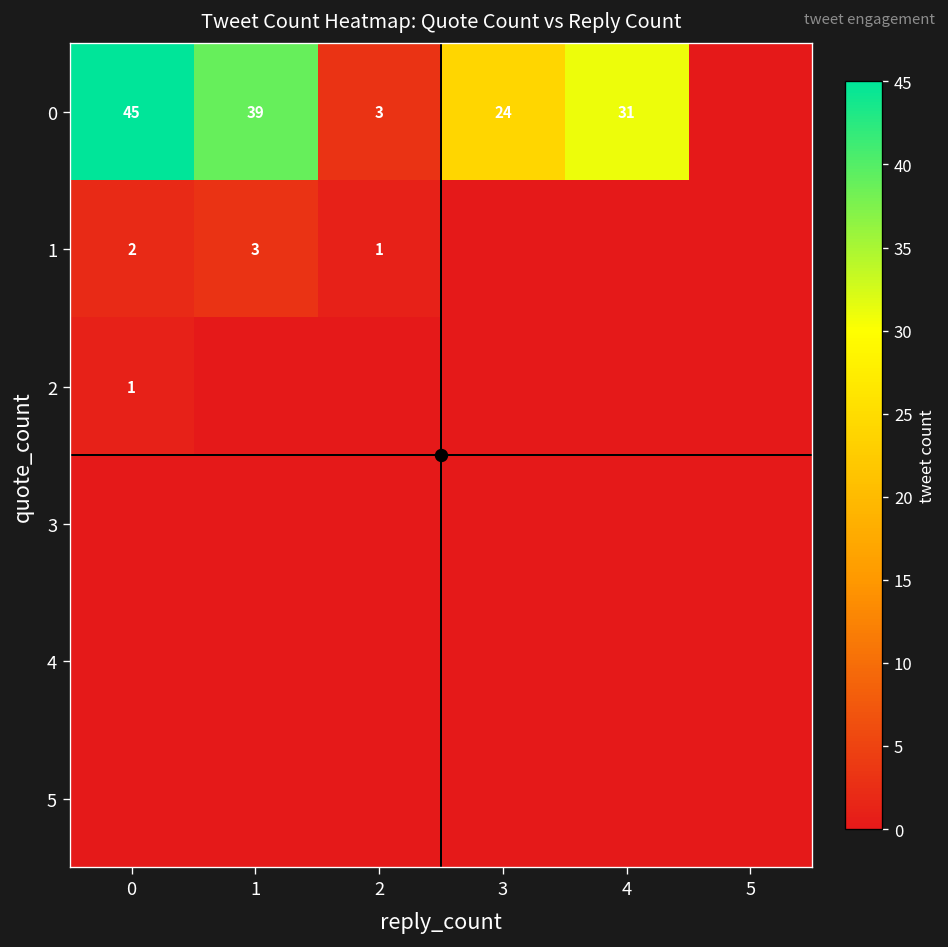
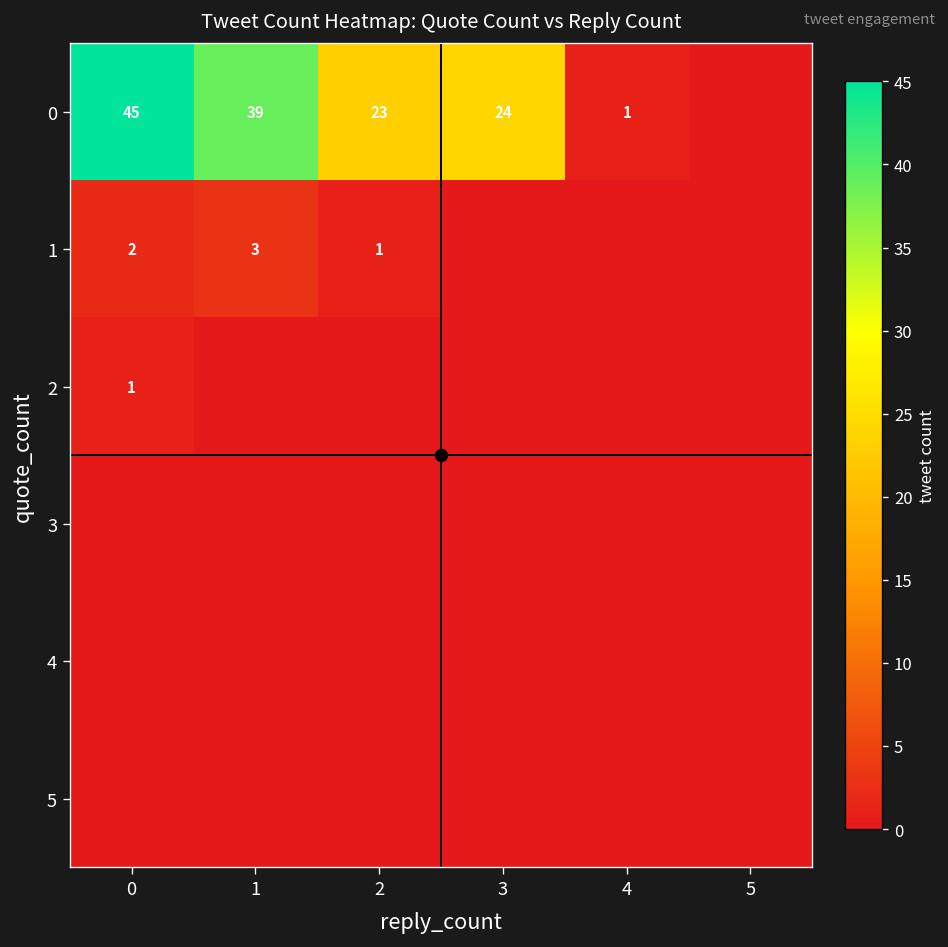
0, 2: 3 -> 23
0, 4: 31 -> 1
